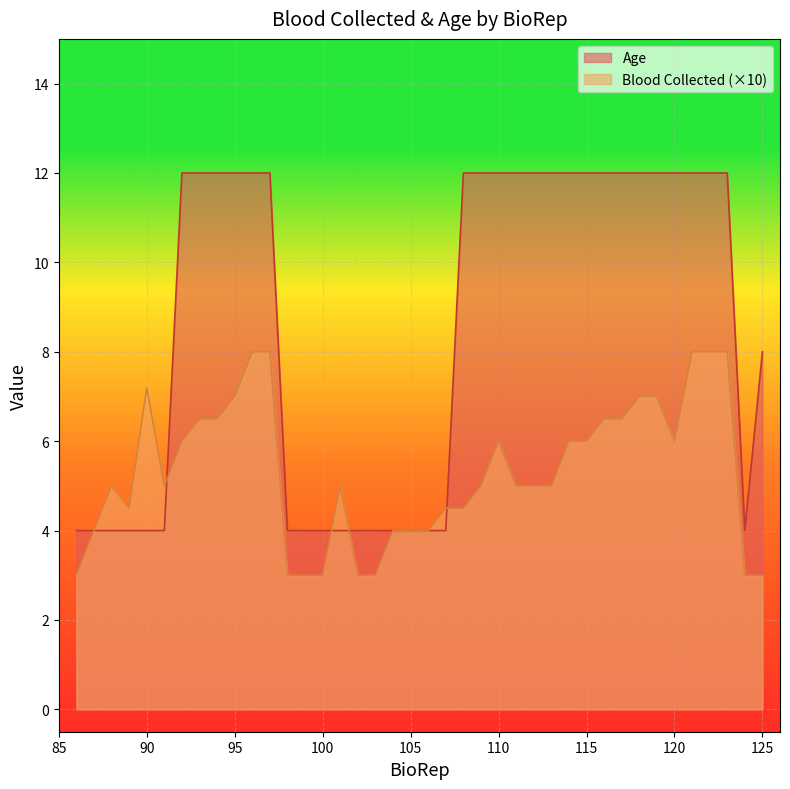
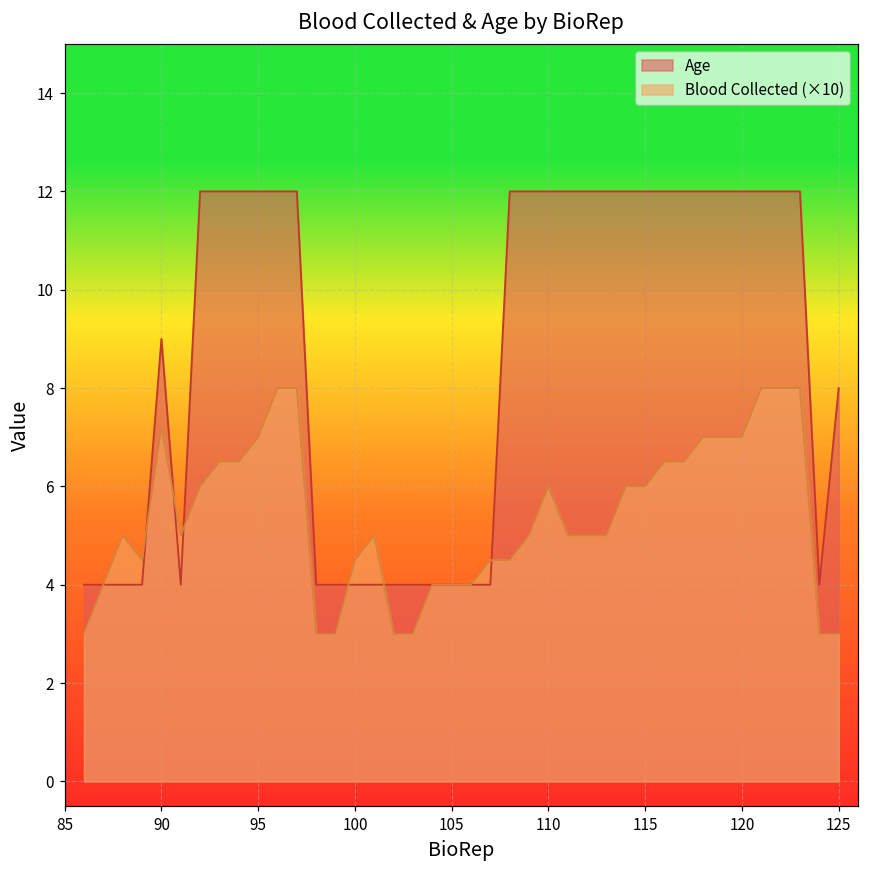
Age, 90: 4 -> 9
Blood Collected (×10), 100: 3.0 -> 4.5
Blood Collected (×10), 120: 6.0 -> 7.0
